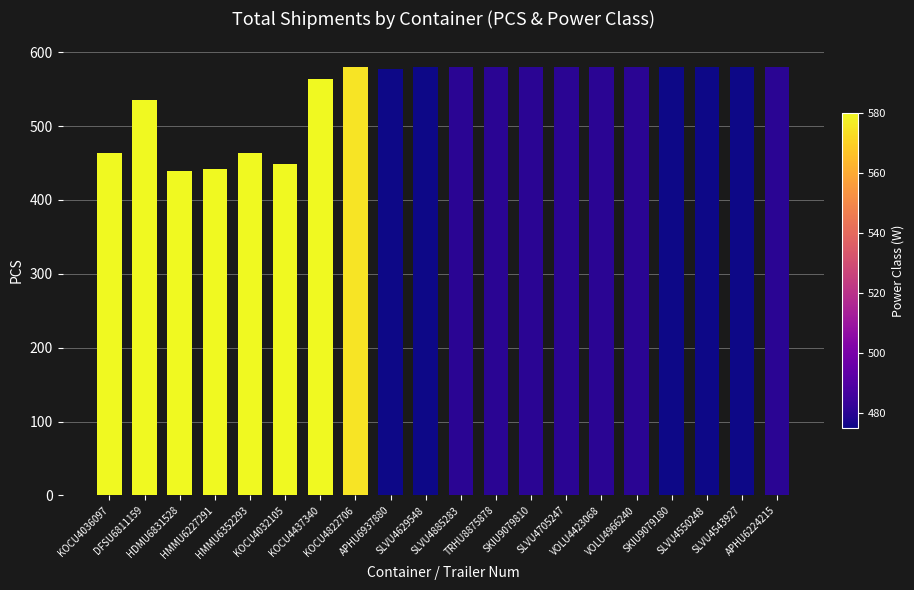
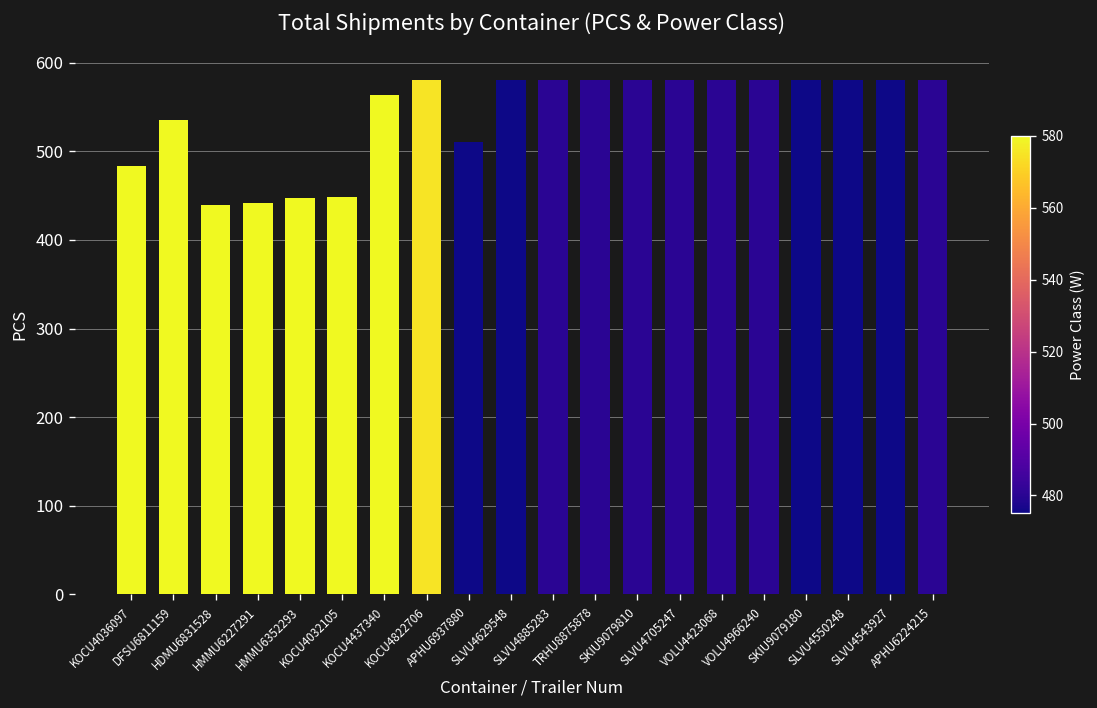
KOCU4036097: 460 -> 480
HMMU6352293: 460 -> 450
APHU6937880: 580 -> 510
